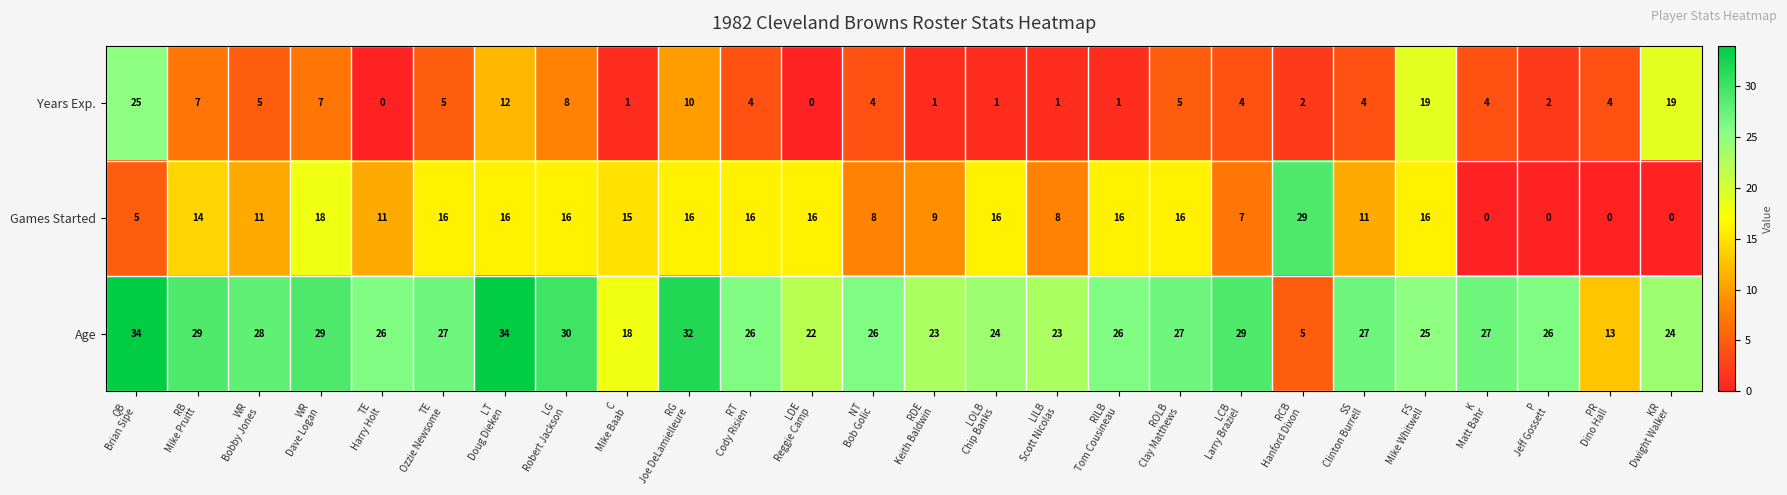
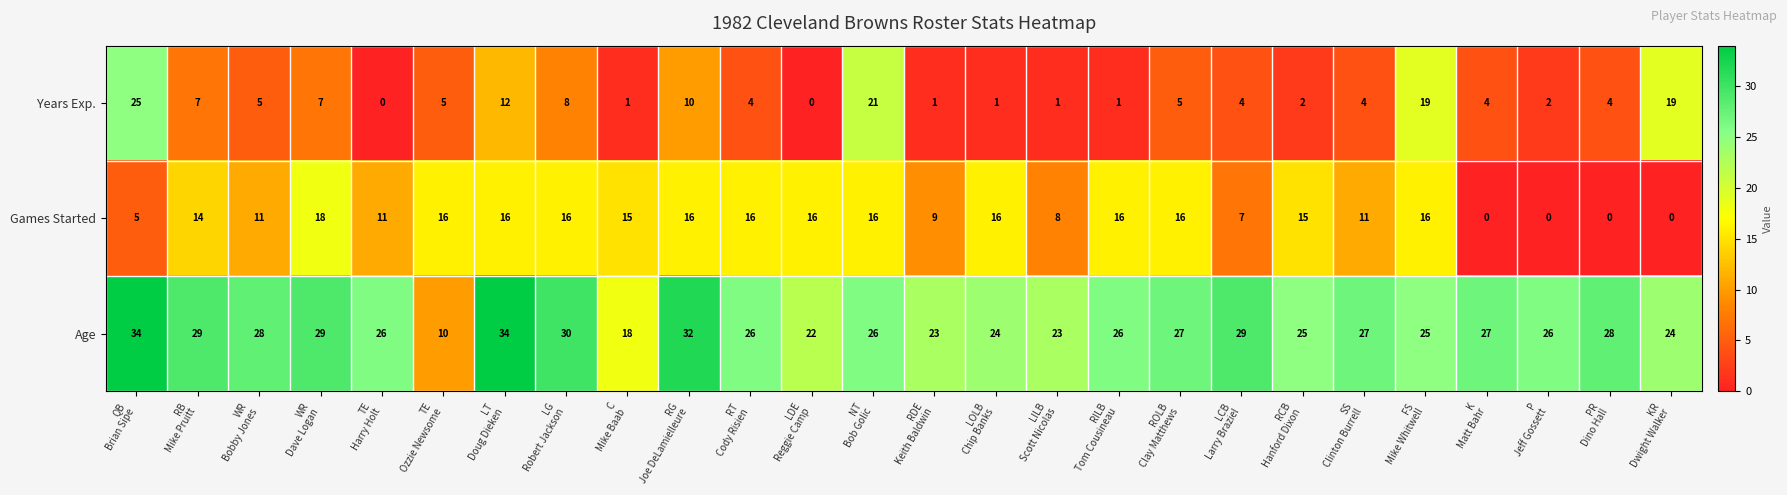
Years Exp., NT Bob Golic: 4 -> 21
Games Started, NT Bob Golic: 8 -> 16
Games Started, RCB Hanford Dixon: 29 -> 15
Age, TE Ozzie Newsome: 27 -> 10
Age, RCB Hanford Dixon: 5 -> 25
Age, PR Dino Hall: 13 -> 28
